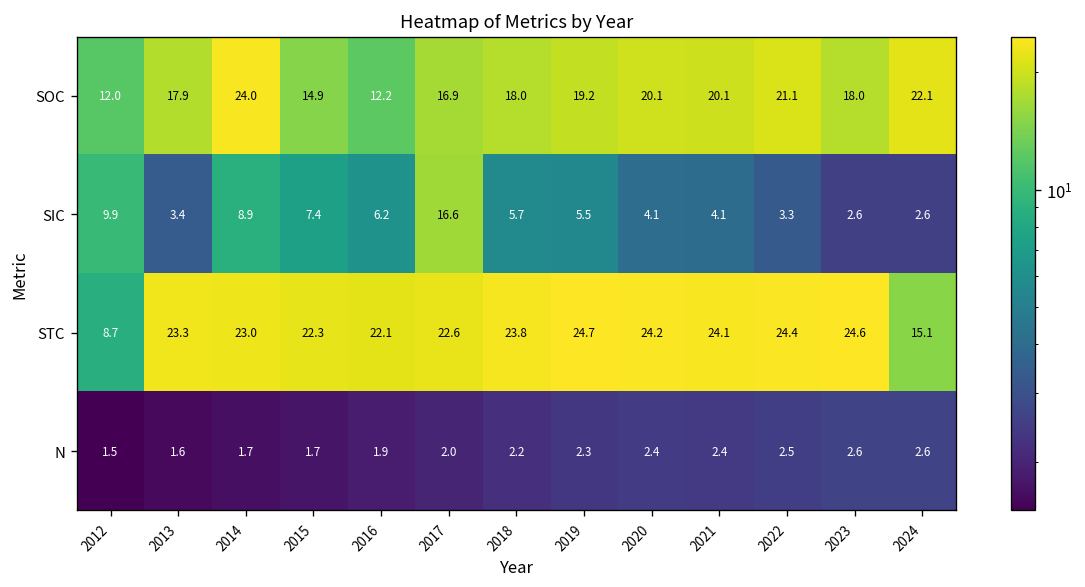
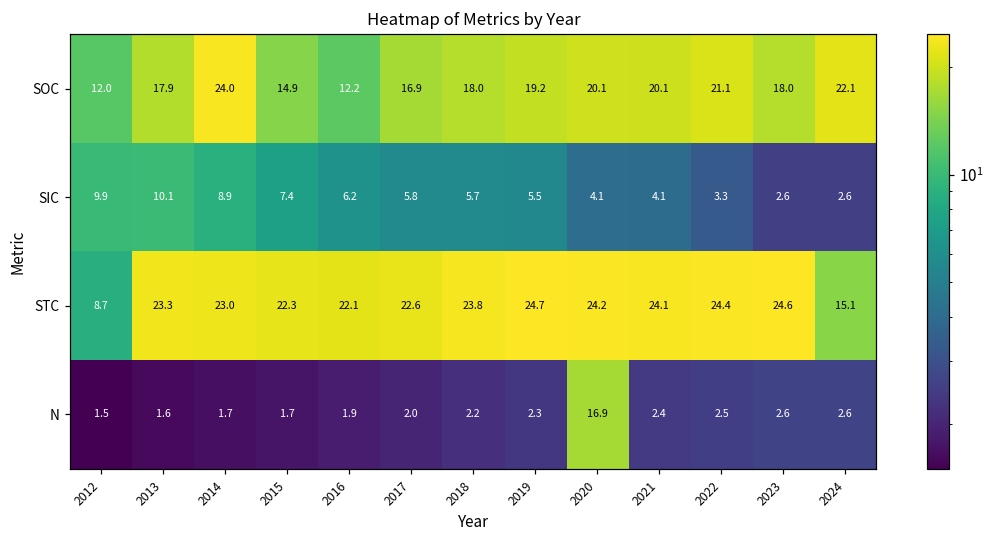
SIC, 2013: 3.4 -> 10.1
SIC, 2017: 16.6 -> 5.8
N, 2020: 2.4 -> 16.9
